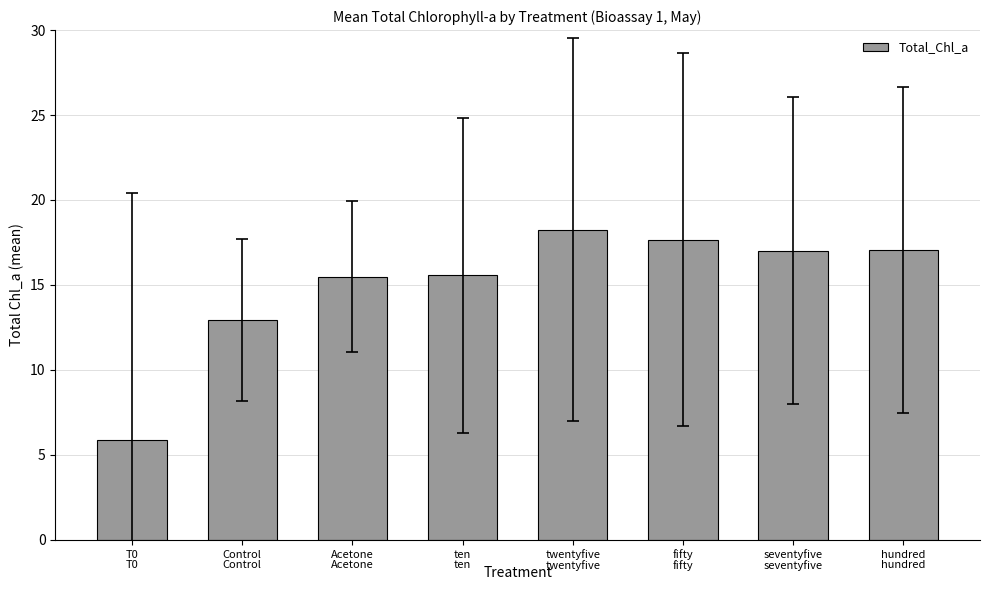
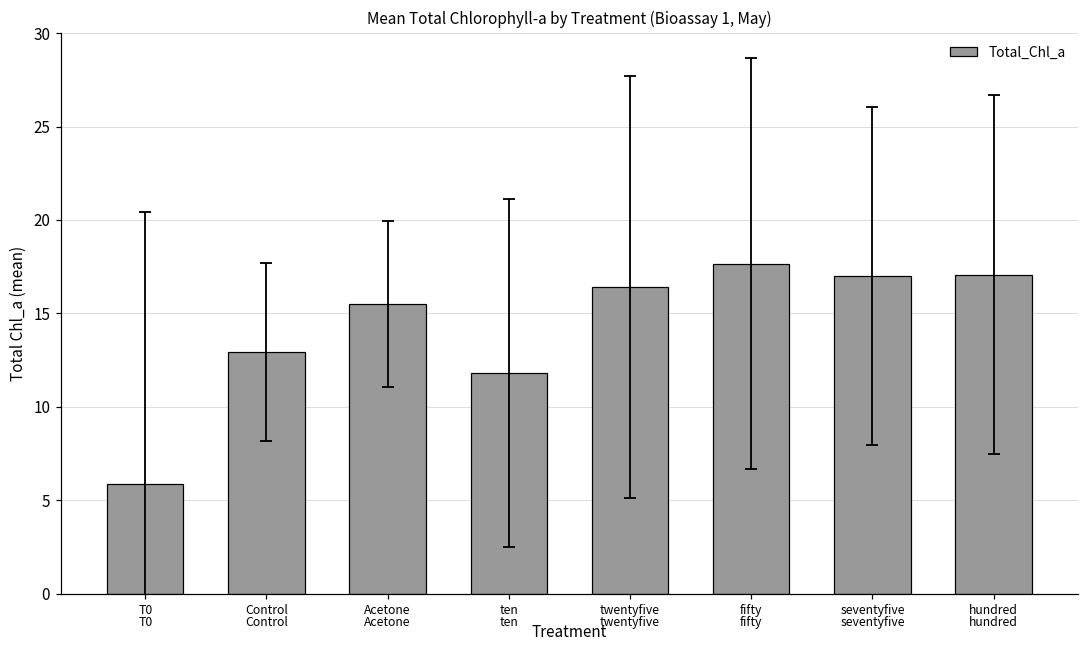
Total_Chl_a, ten: 15.6 -> 11.8
Total_Chl_a, twentyfive: 18.3 -> 16.4
